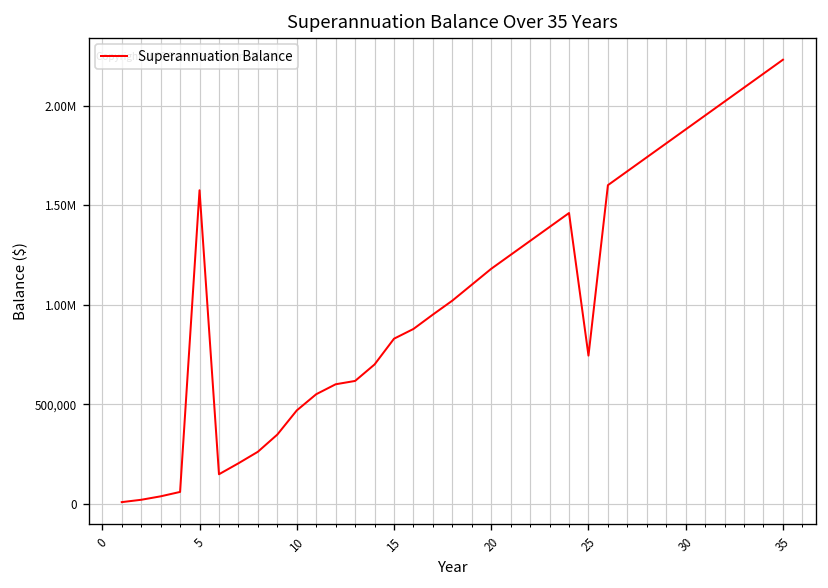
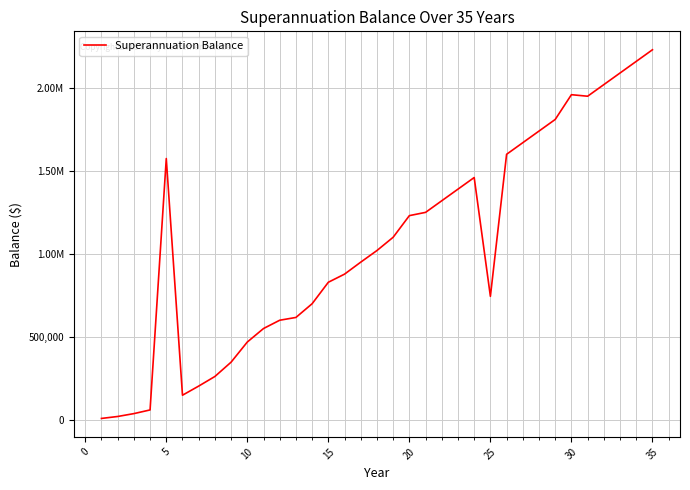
20: 1,180,000 -> 1,230,000
30: 1,880,000 -> 1,960,000
